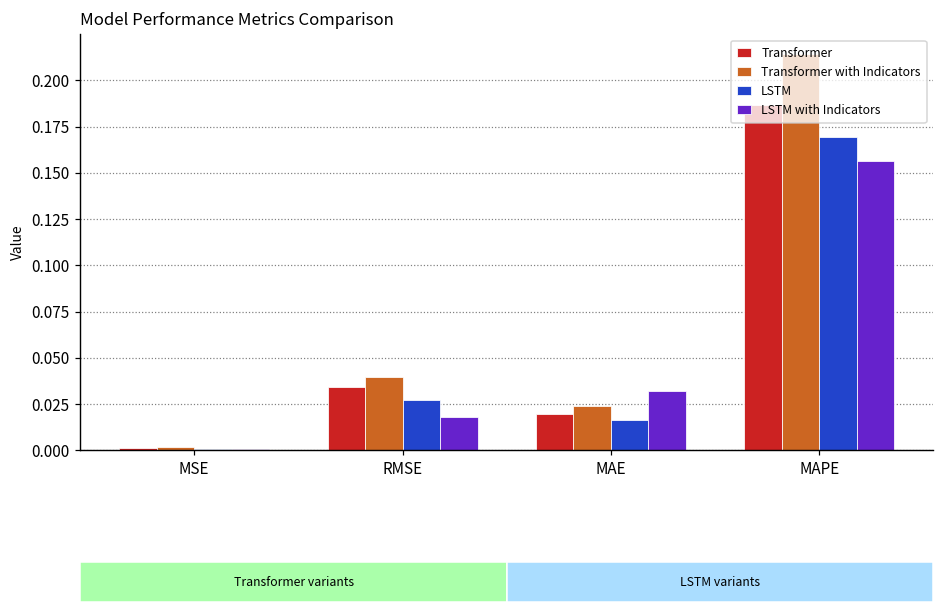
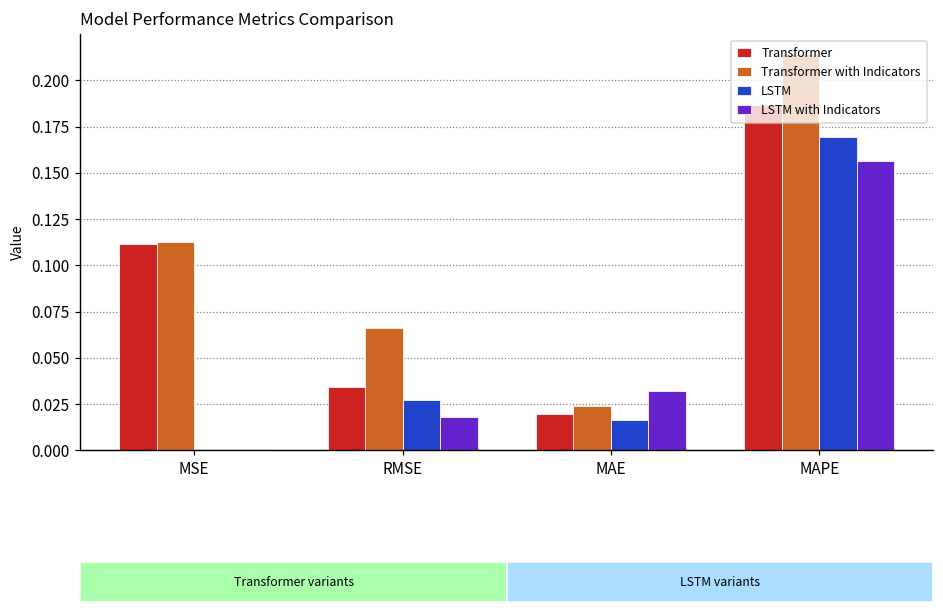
Transformer, MSE: 0.001 -> 0.112
Transformer with Indicators, MSE: 0.002 -> 0.113
Transformer with Indicators, RMSE: 0.040 -> 0.066
